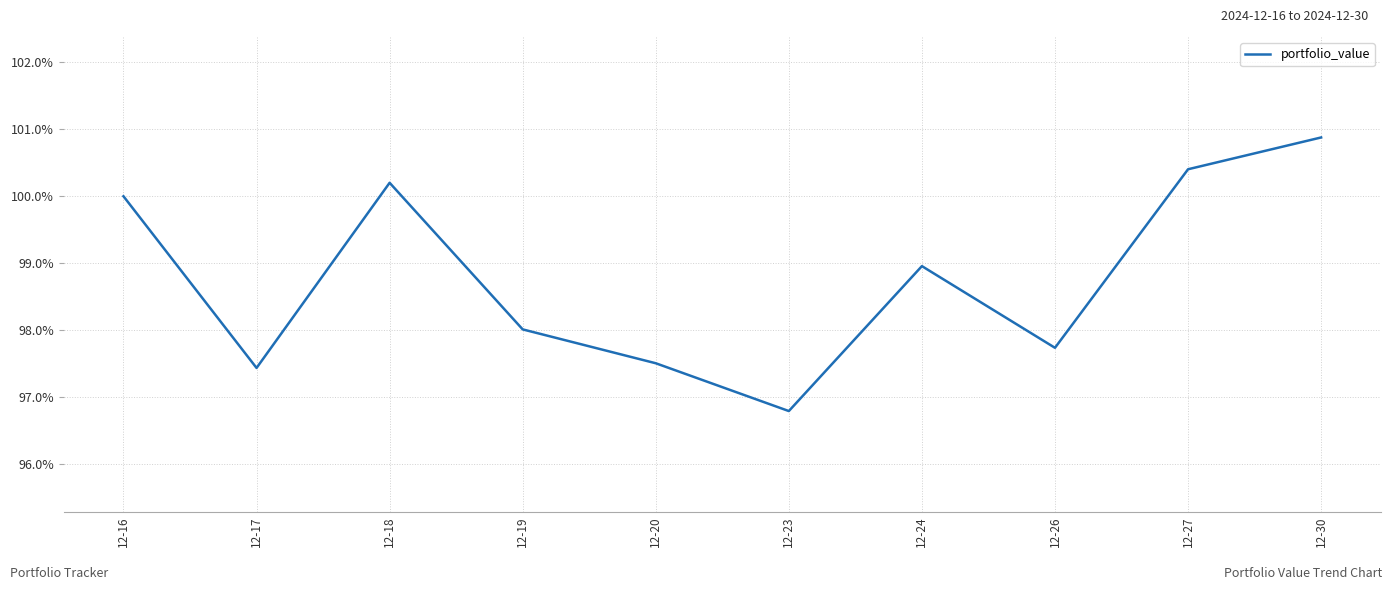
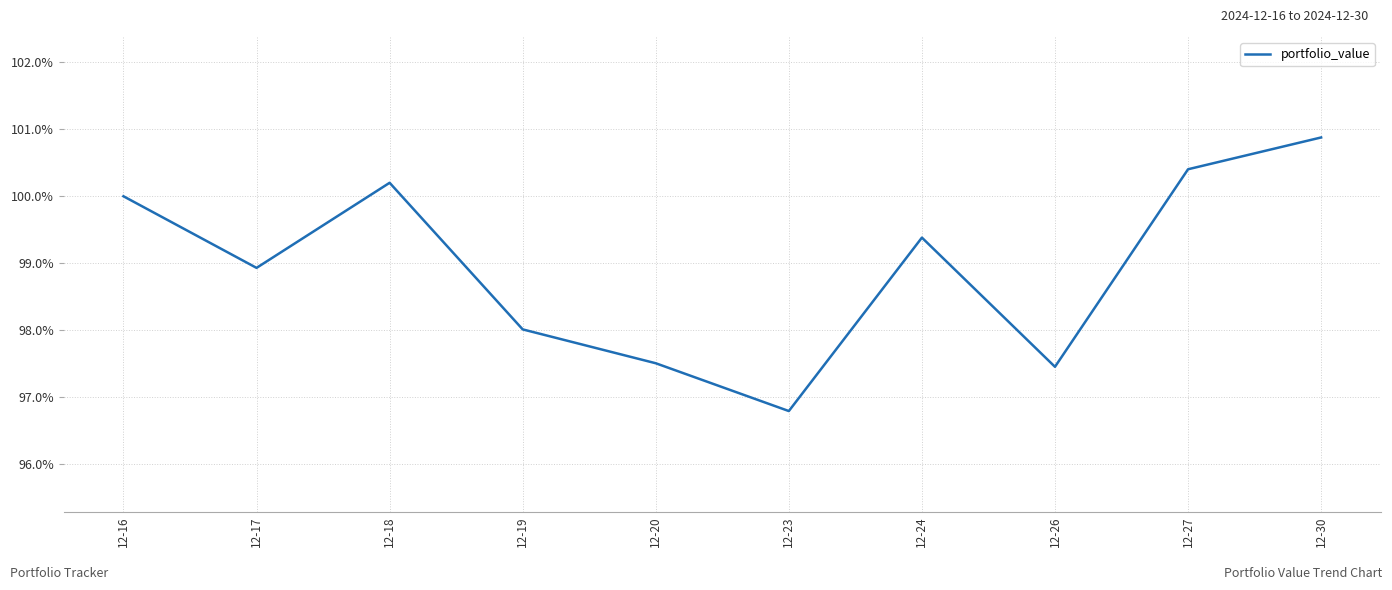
12-17: 97.4% -> 98.9%
12-24: 99.0% -> 99.4%
12-26: 97.7% -> 97.5%
